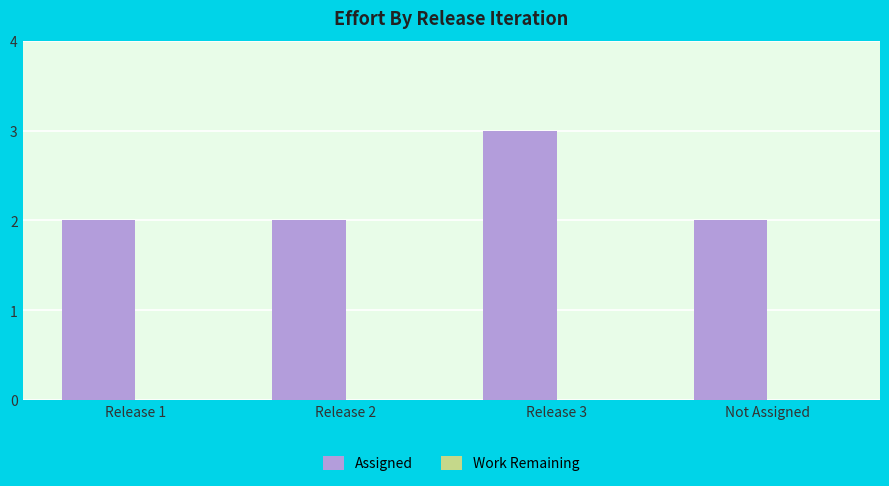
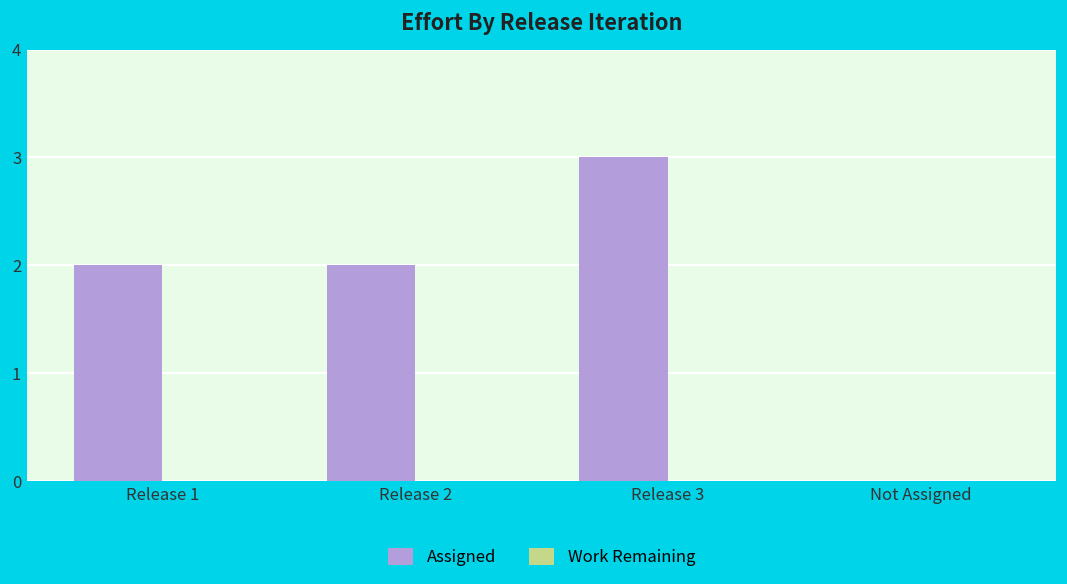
Assigned, Not Assigned: 2 -> 0
